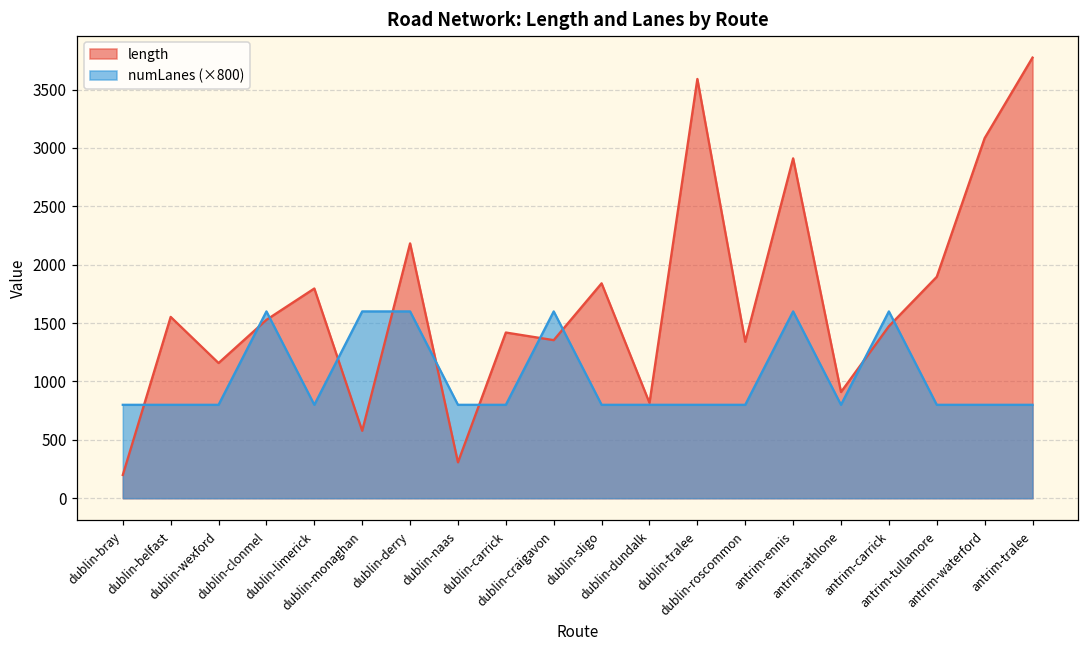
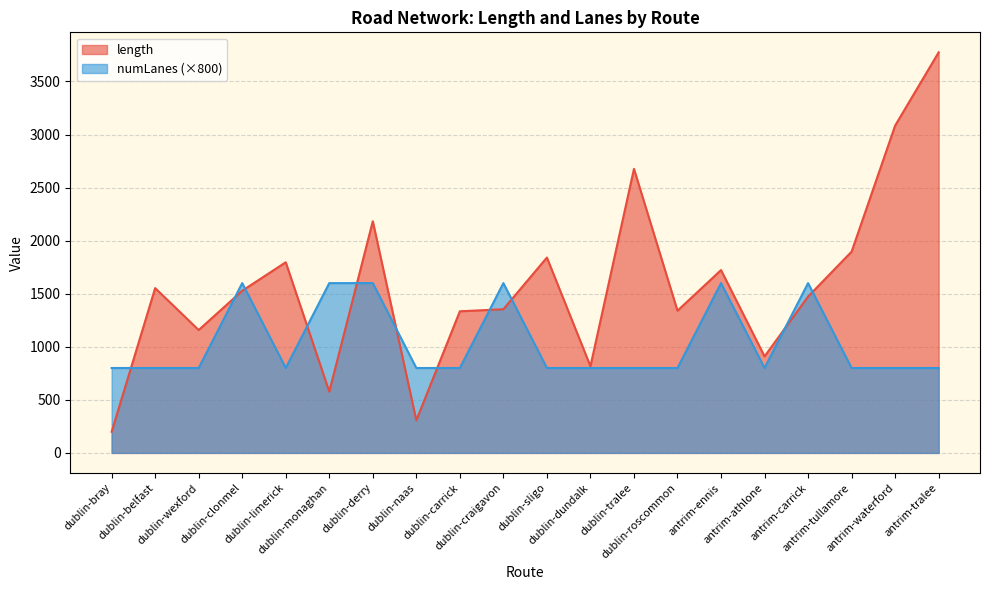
length, dublin-carrick: 1420 -> 1330
length, dublin-tralee: 3590 -> 2680
length, antrim-ennis: 2910 -> 1720
